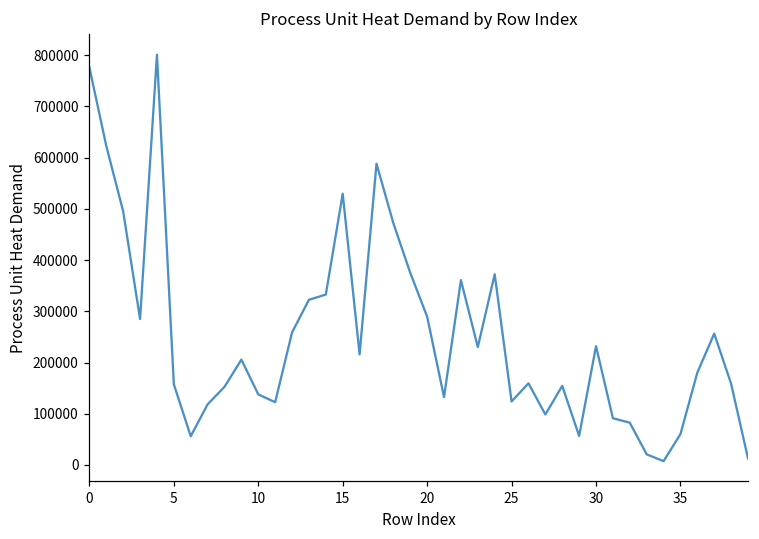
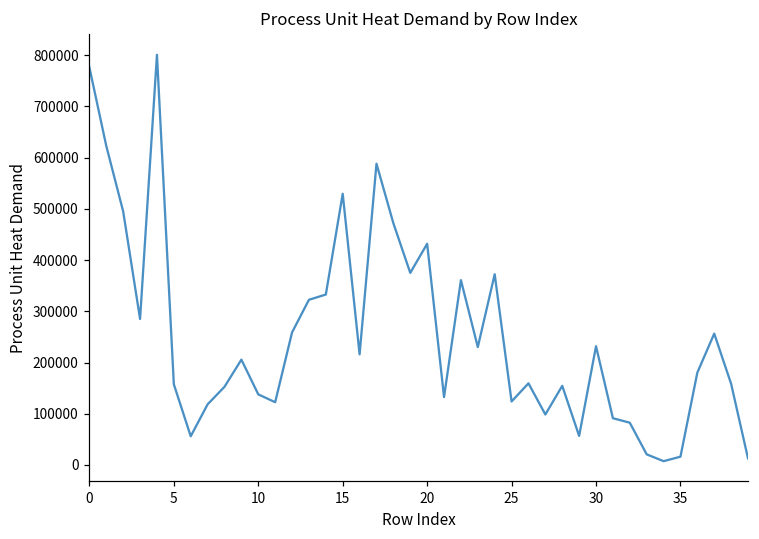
20: 290000 -> 430000
35: 60000 -> 20000
